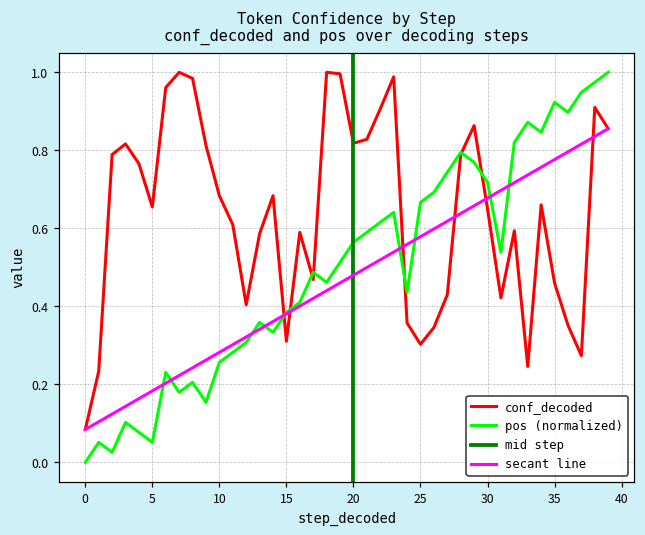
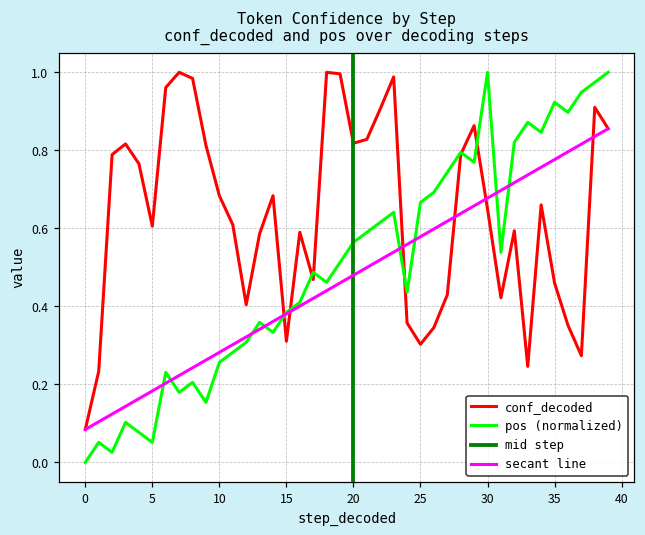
conf_decoded, 5: 0.65 -> 0.61
pos (normalized), 30: 0.72 -> 1.00
